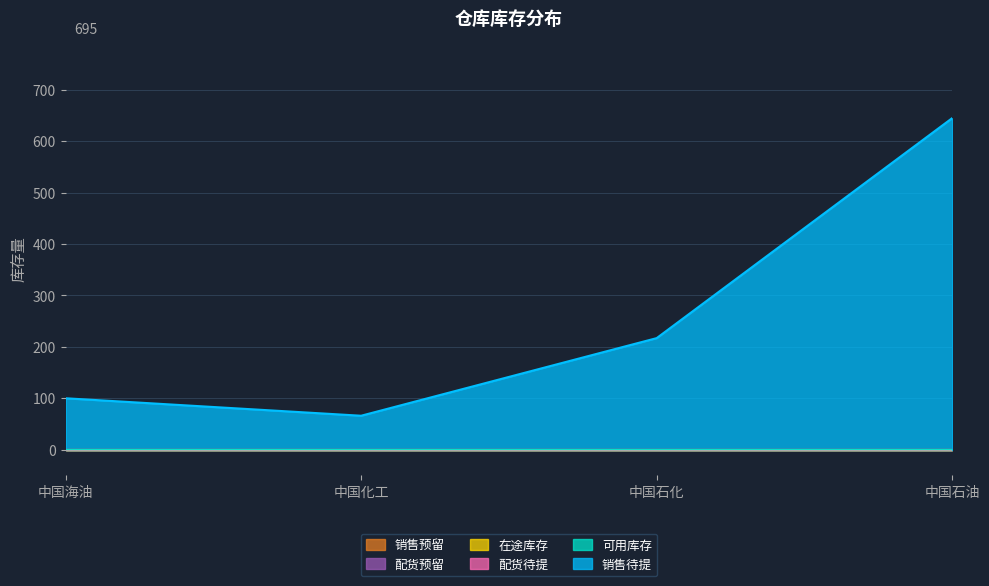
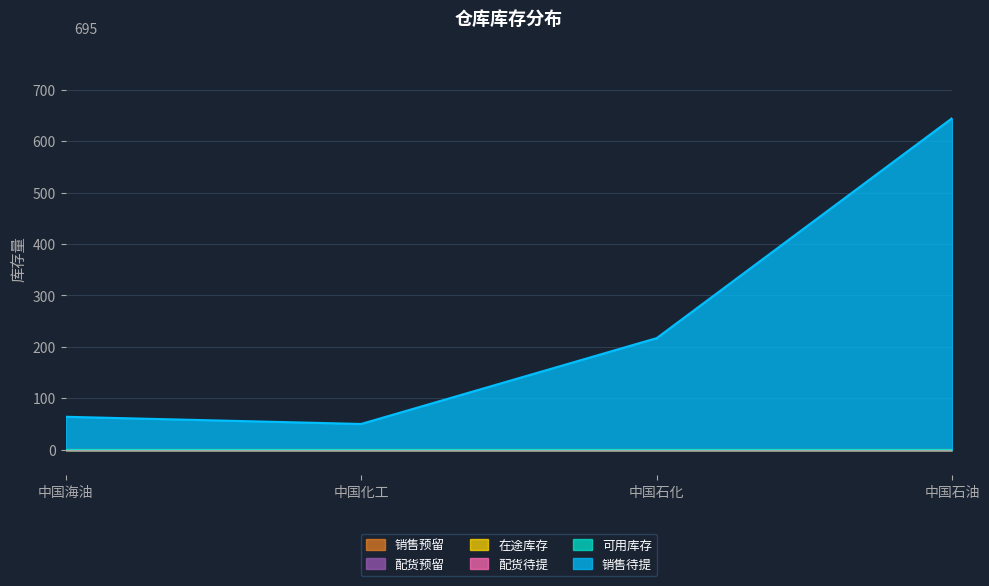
销售待提, 中国海油: 100 -> 60
销售待提, 中国化工: 70 -> 50
